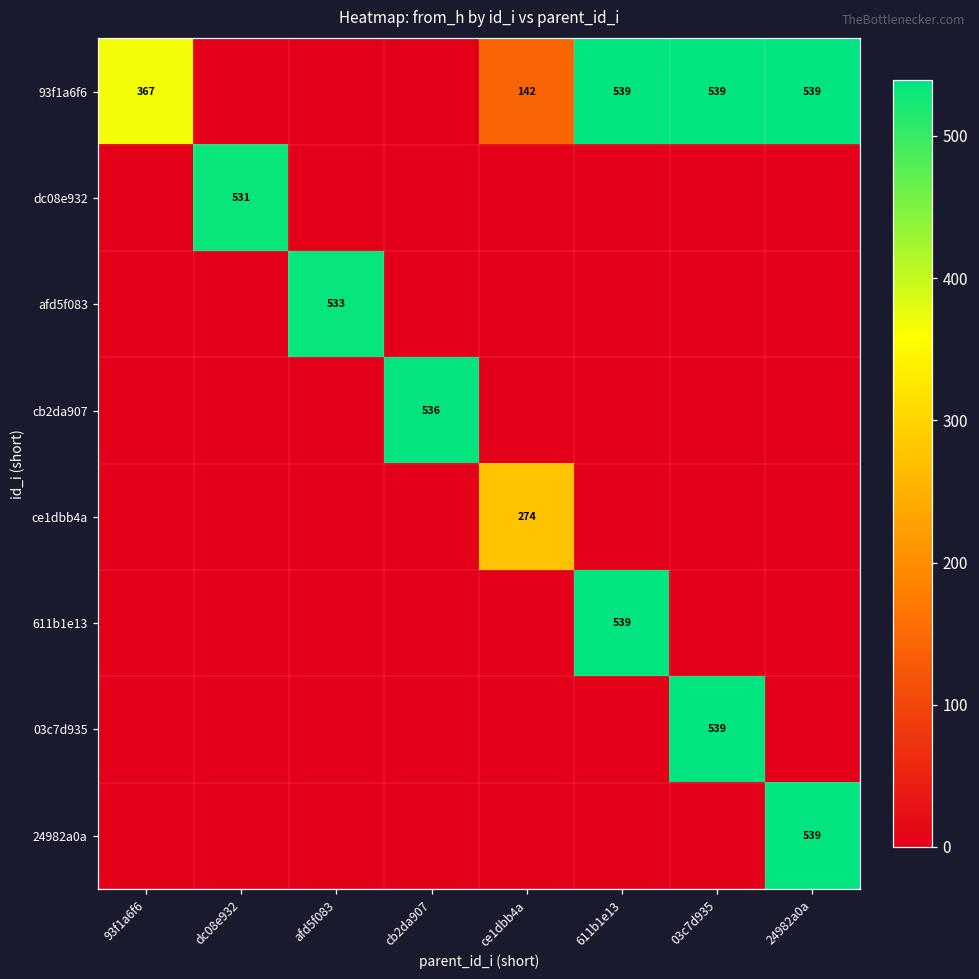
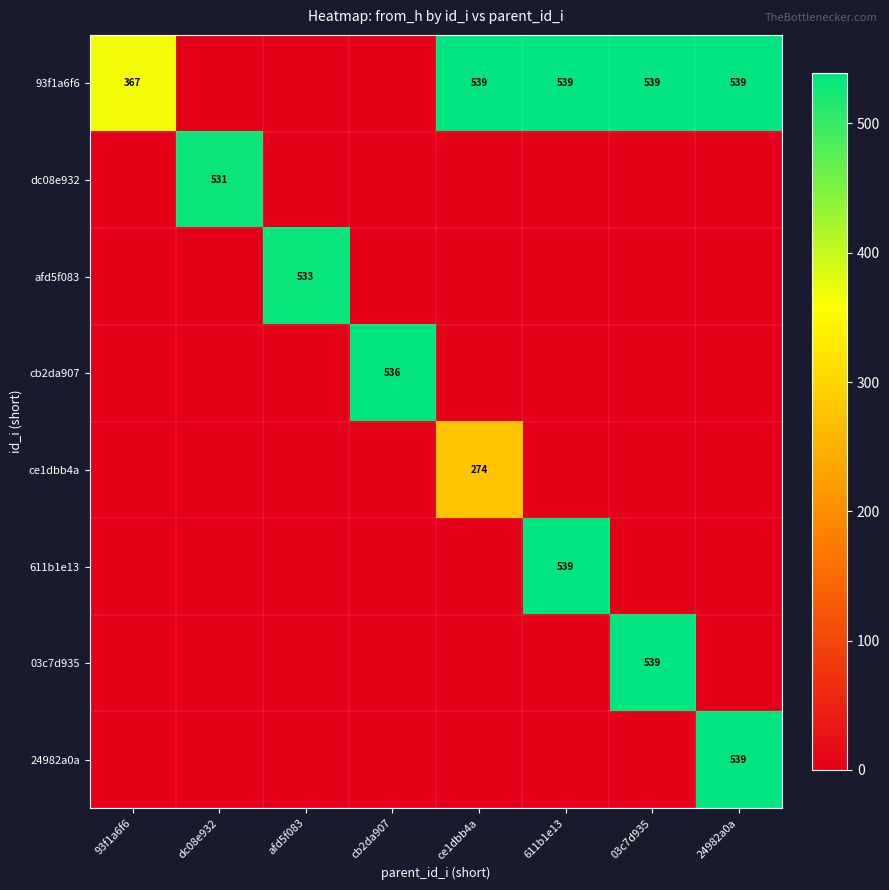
93f1a6f6, ce1dbb4a: 142 -> 539
